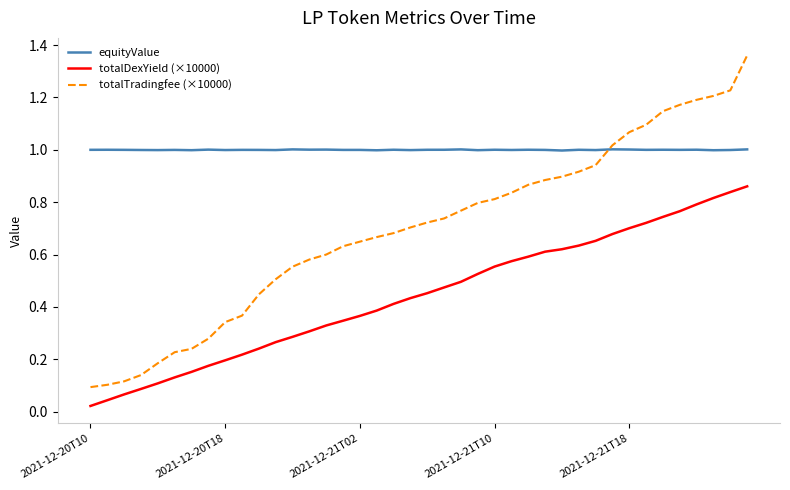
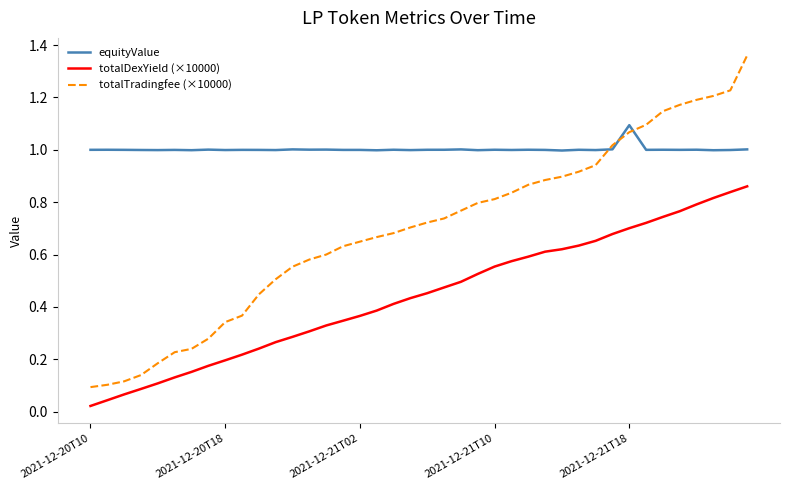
equityValue, 2021-12-21T18: 1.00 -> 1.09
